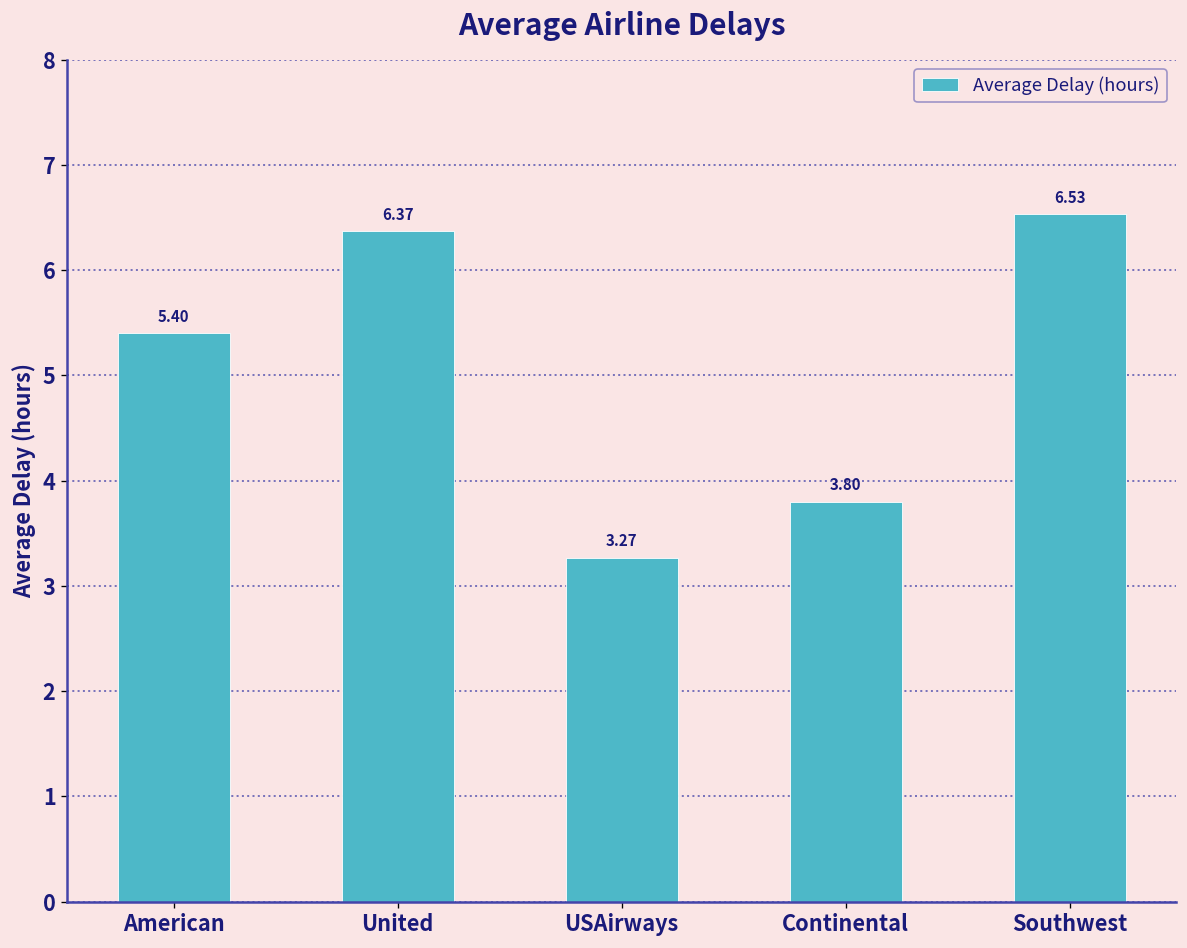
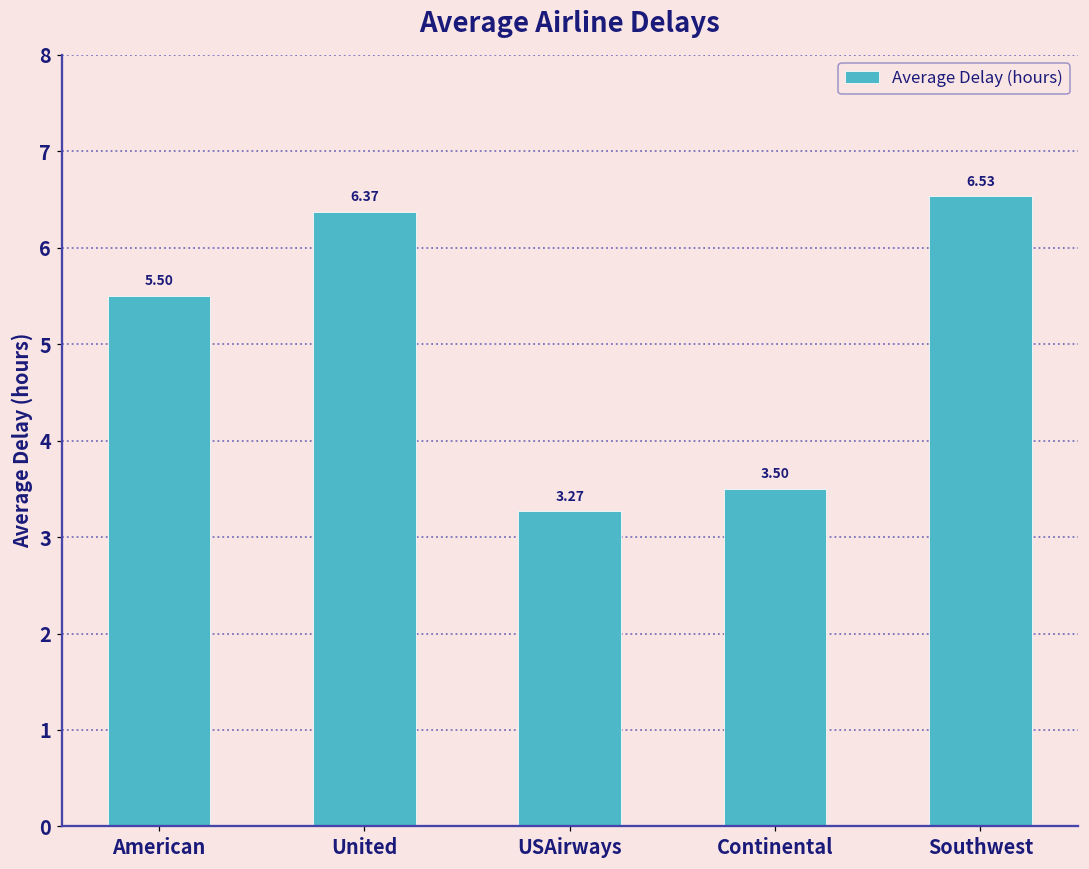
American: 5.40 -> 5.50
Continental: 3.80 -> 3.50
